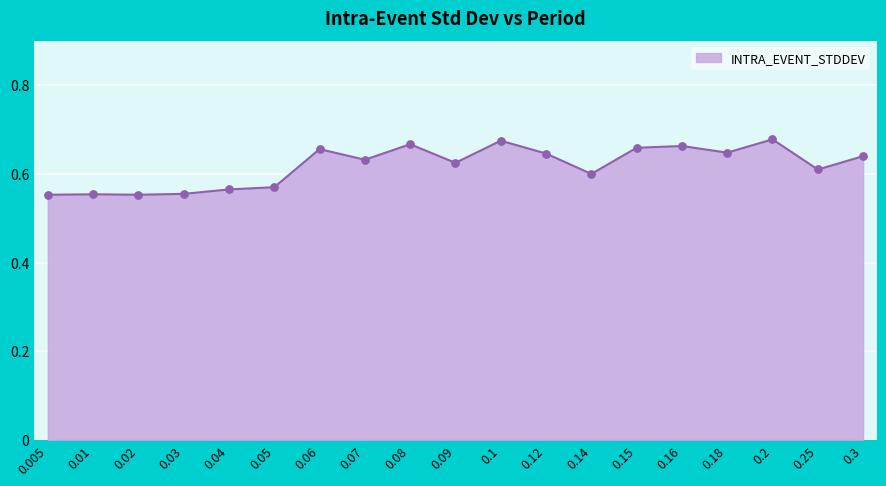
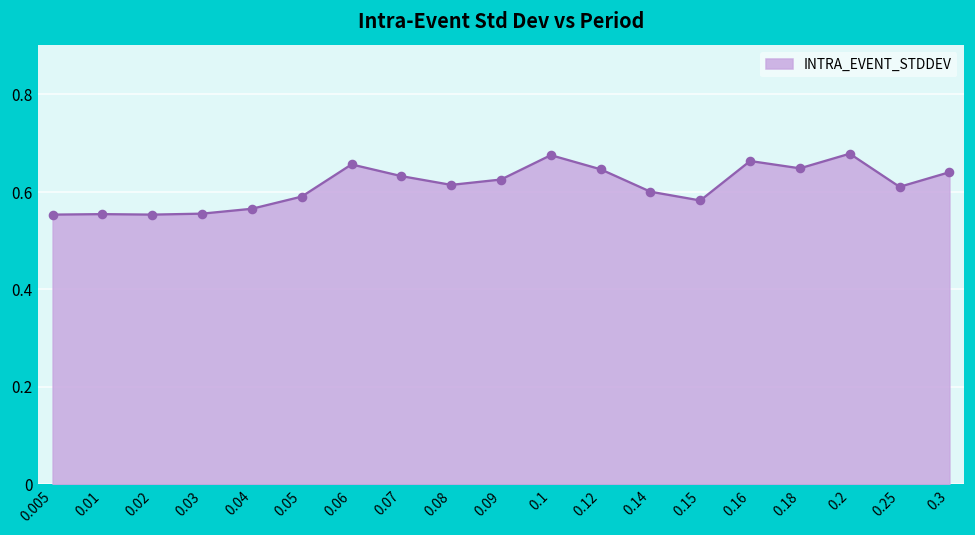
0.05: 0.57 -> 0.59
0.08: 0.67 -> 0.61
0.15: 0.66 -> 0.58
